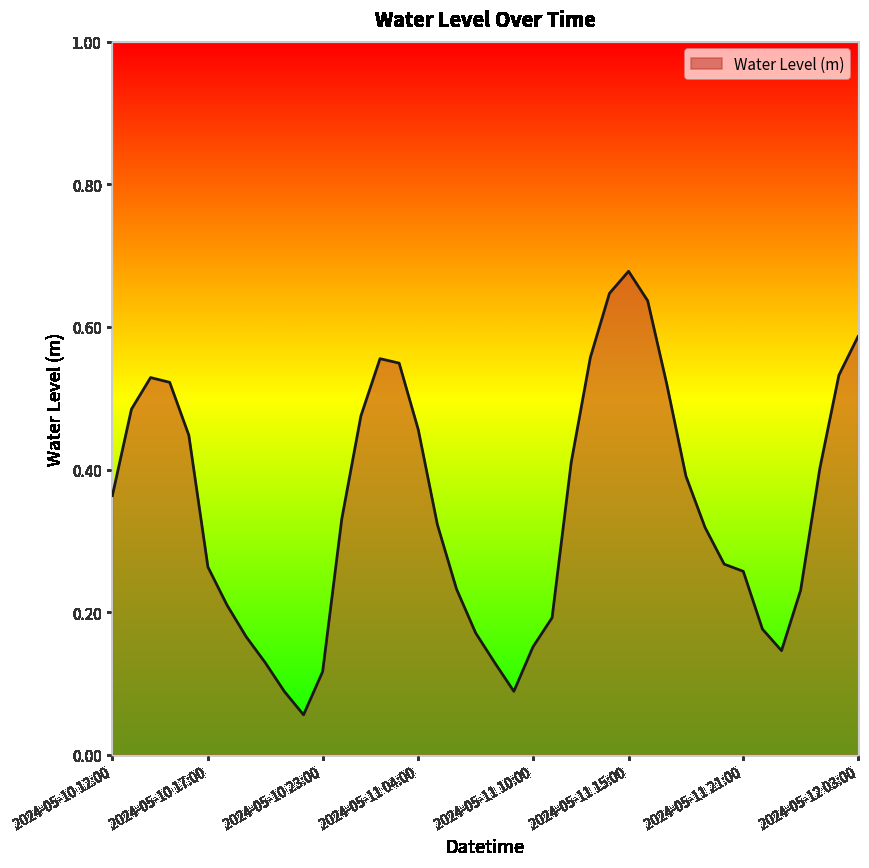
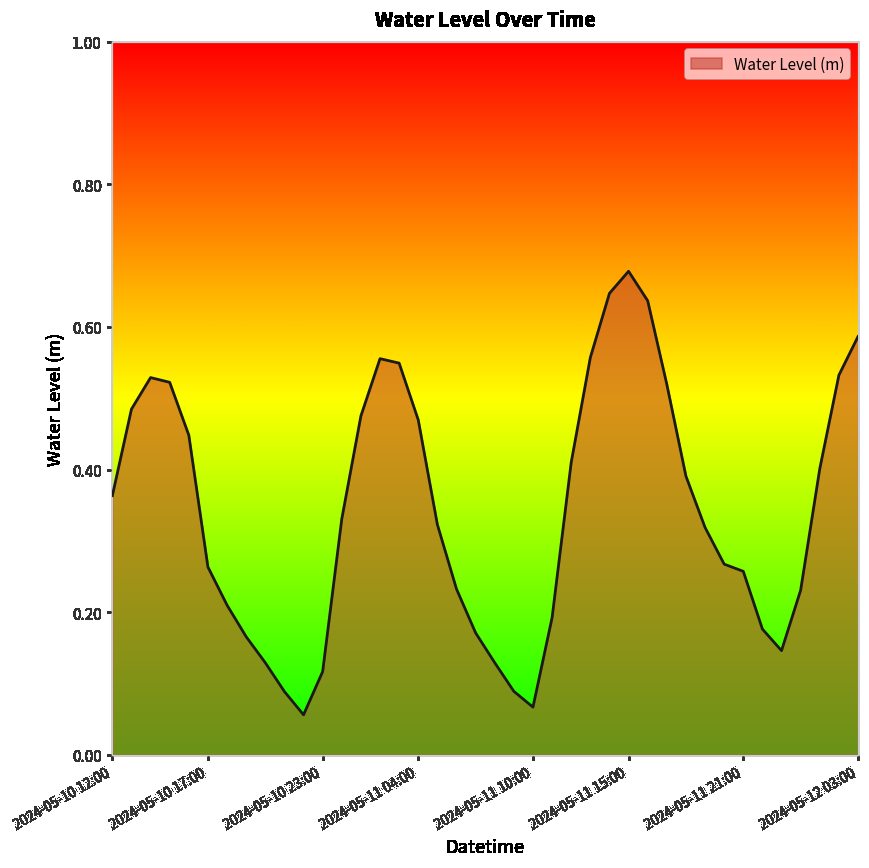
2024-05-11 04:00: 0.46 -> 0.47
2024-05-11 10:00: 0.15 -> 0.07
